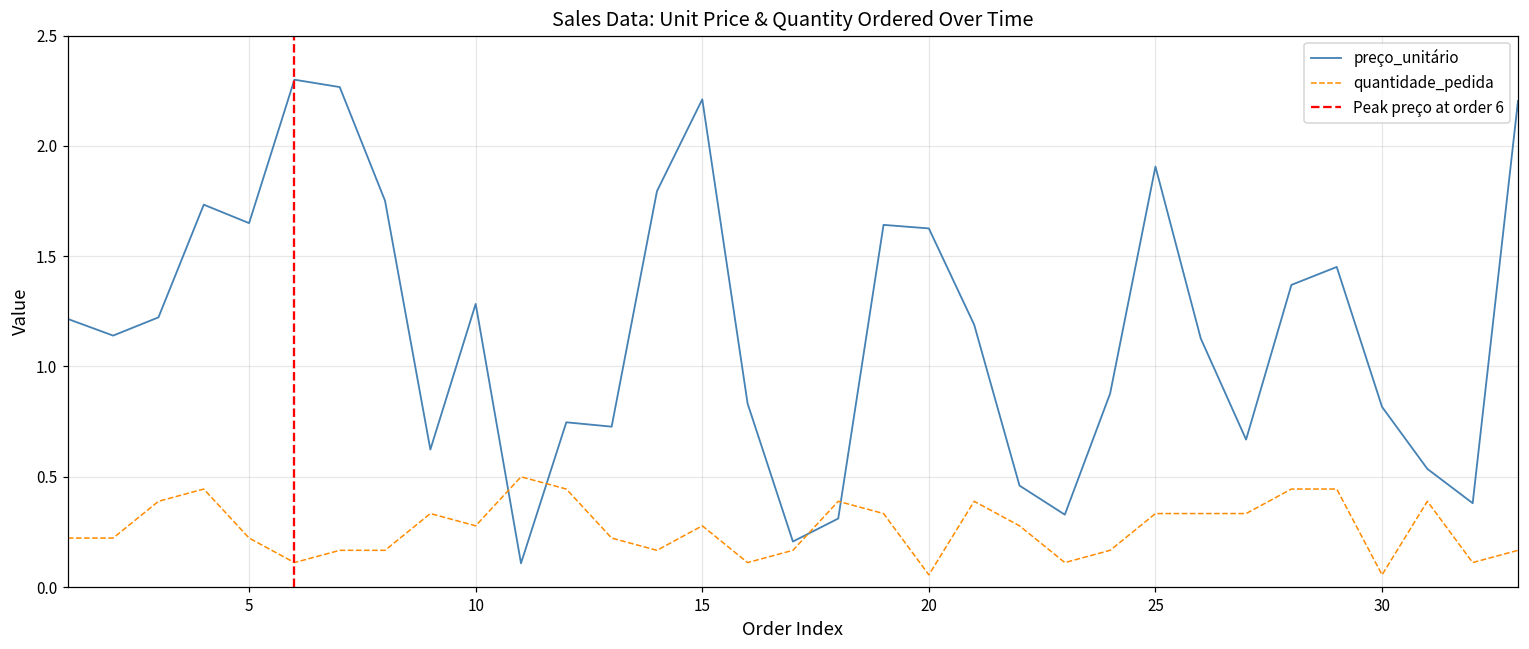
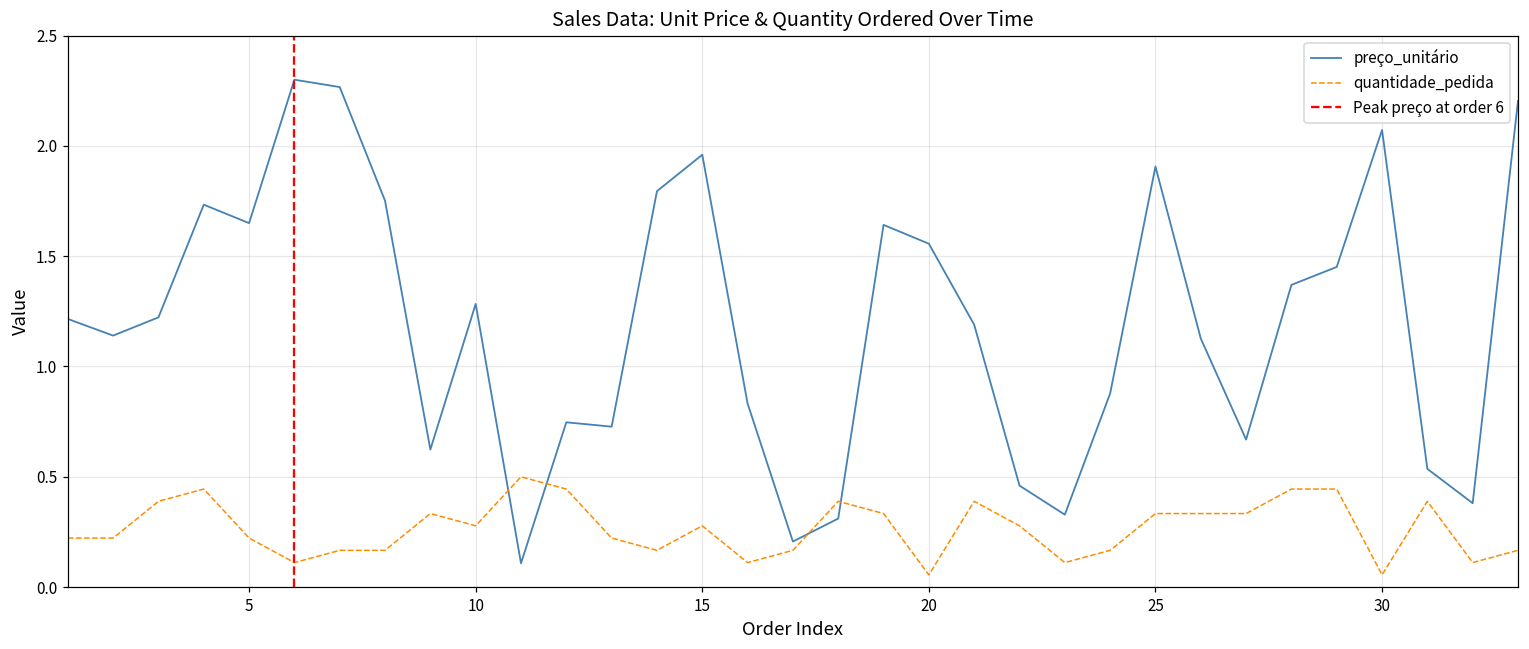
preço_unitário, 15: 2.21 -> 1.96
preço_unitário, 20: 1.63 -> 1.56
preço_unitário, 30: 0.82 -> 2.07
